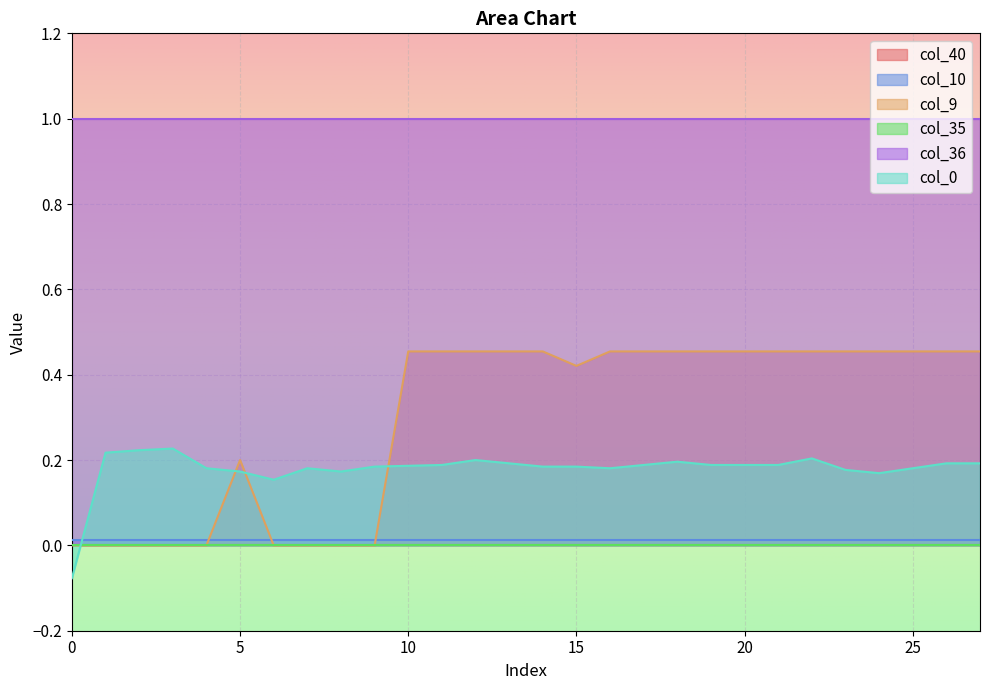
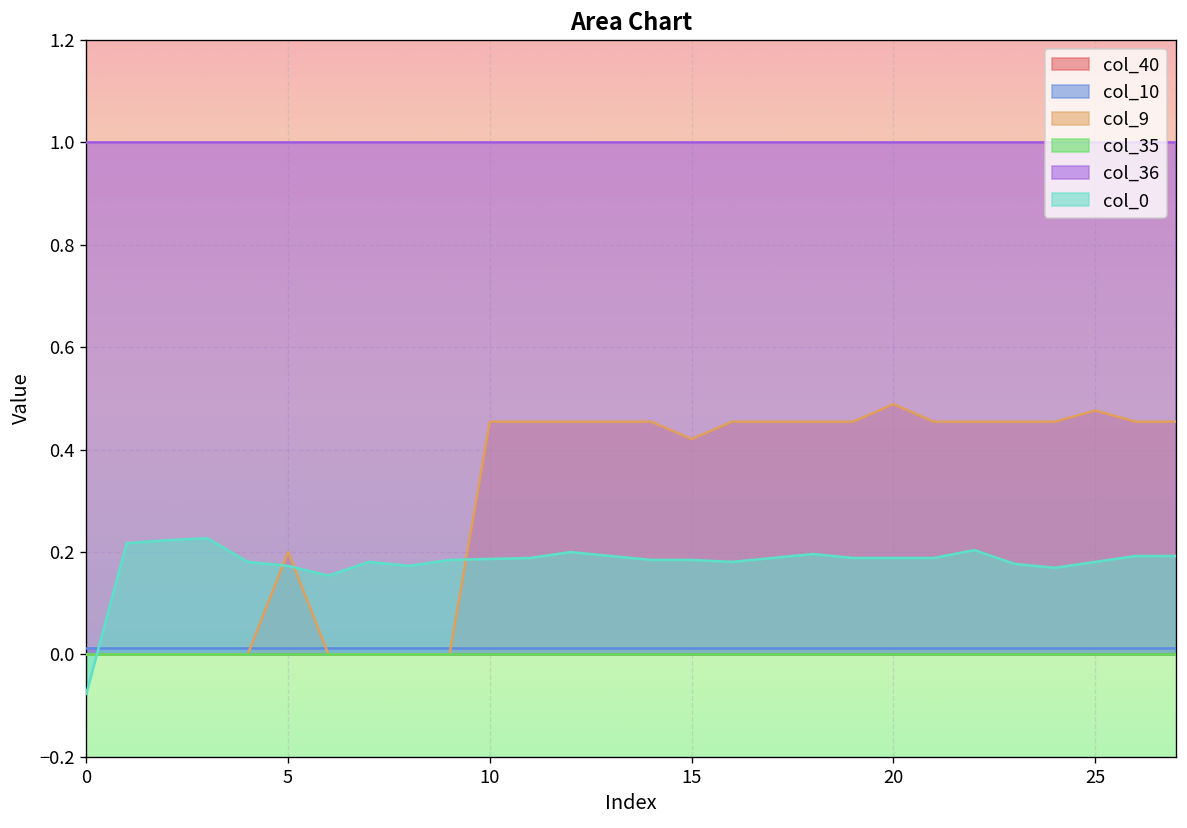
col_9, 20: 0.45 -> 0.49
col_9, 25: 0.45 -> 0.48
